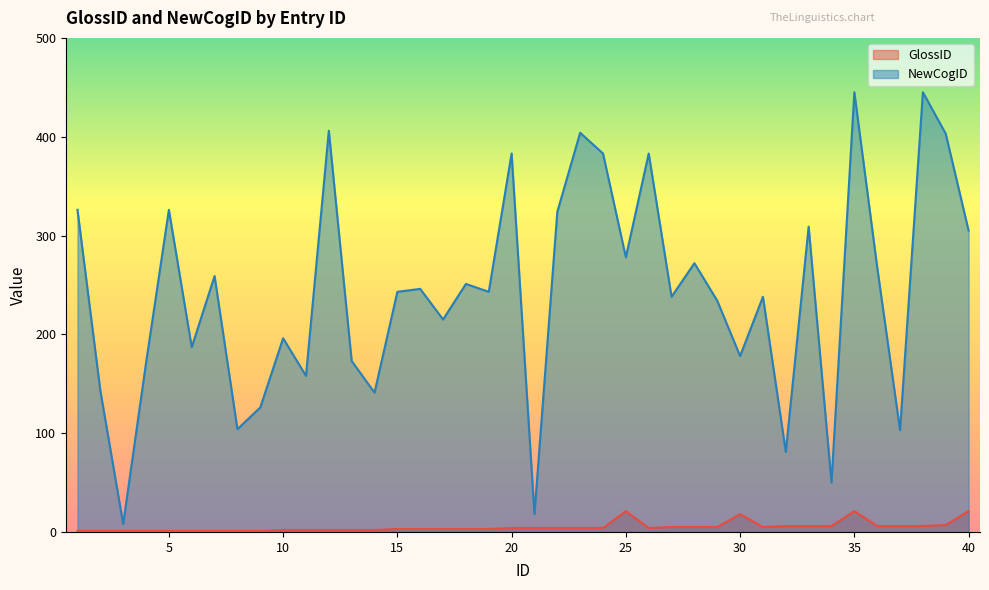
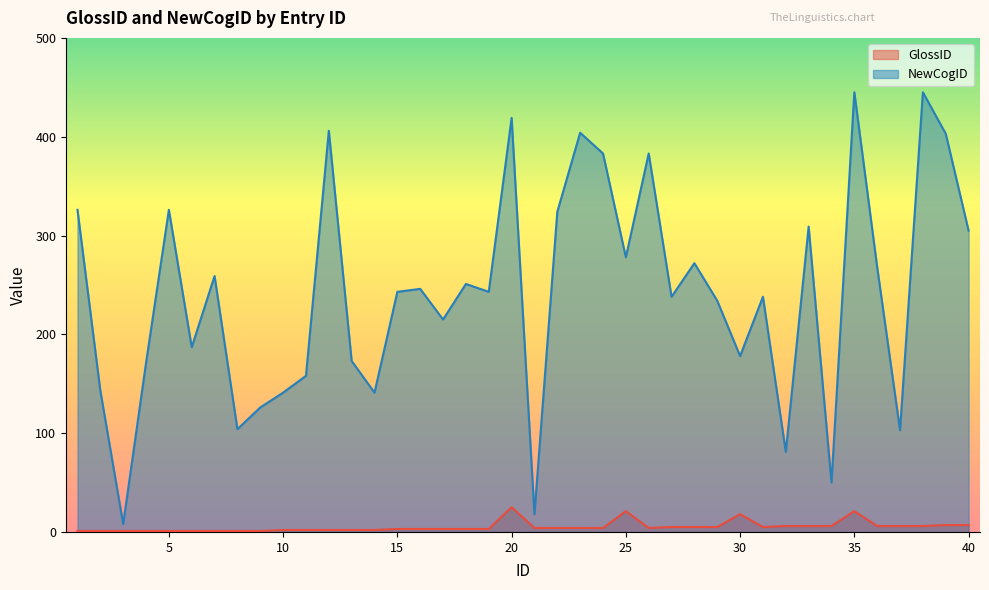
NewCogID, 10: 200 -> 140
GlossID, 20: 0 -> 30
NewCogID, 20: 380 -> 420
GlossID, 40: 20 -> 10
